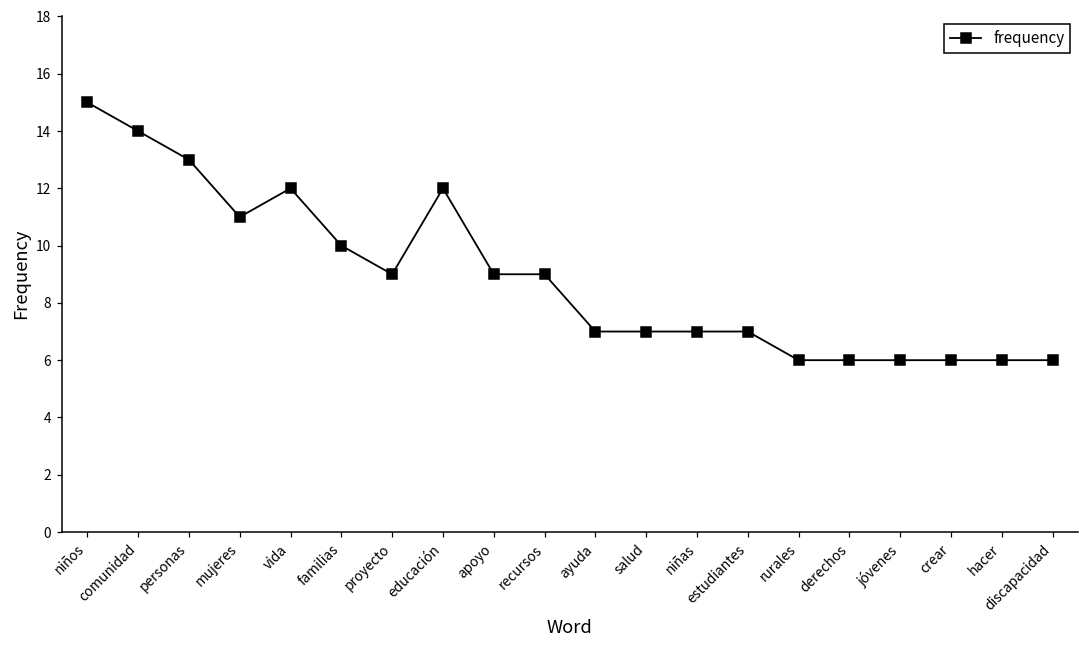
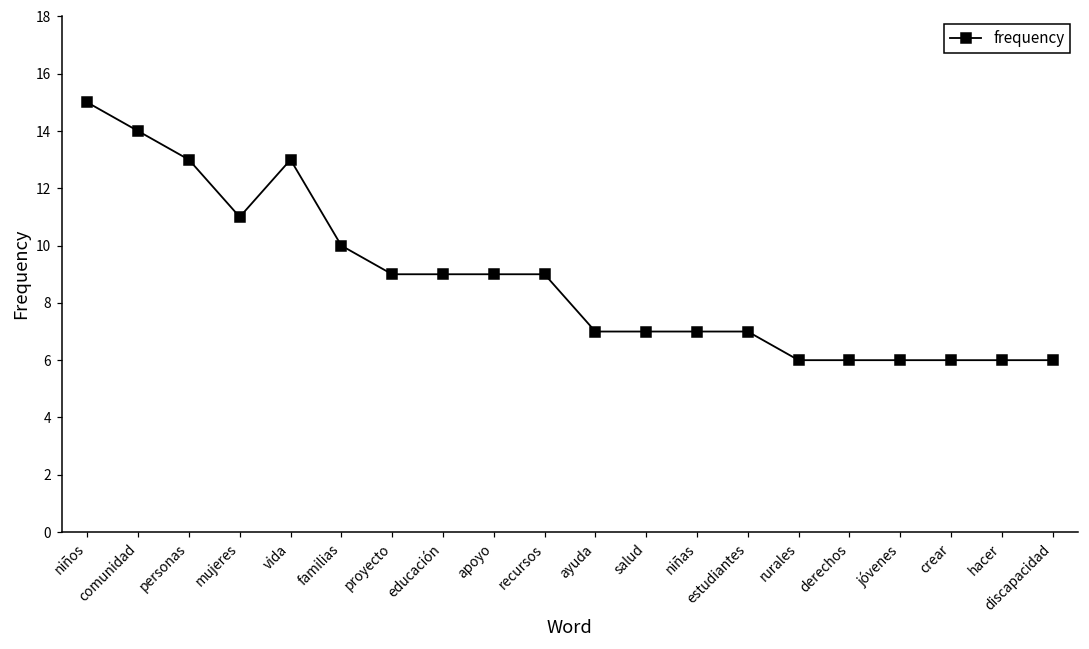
vida: 12 -> 13
educación: 12 -> 9
